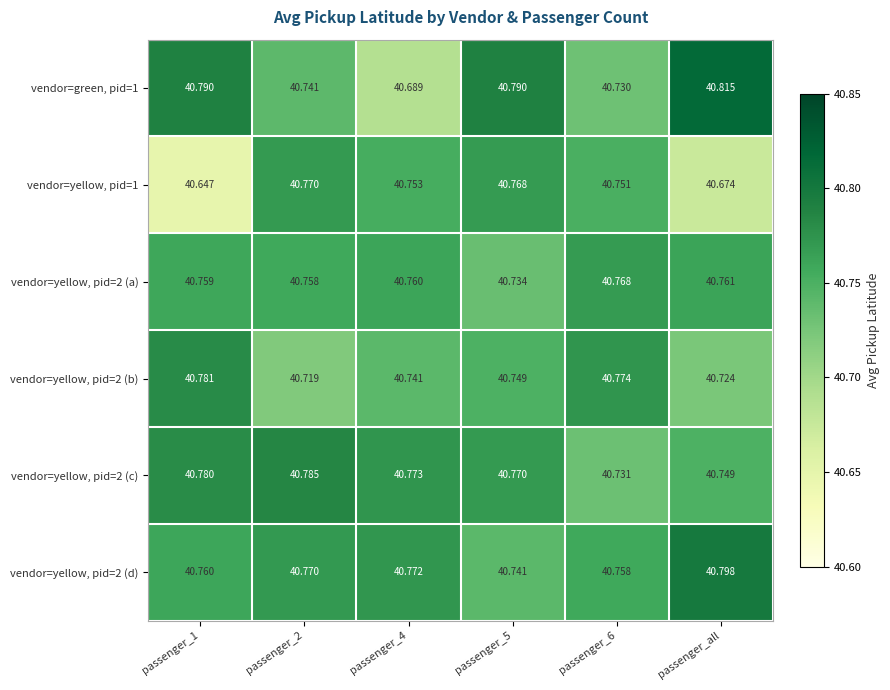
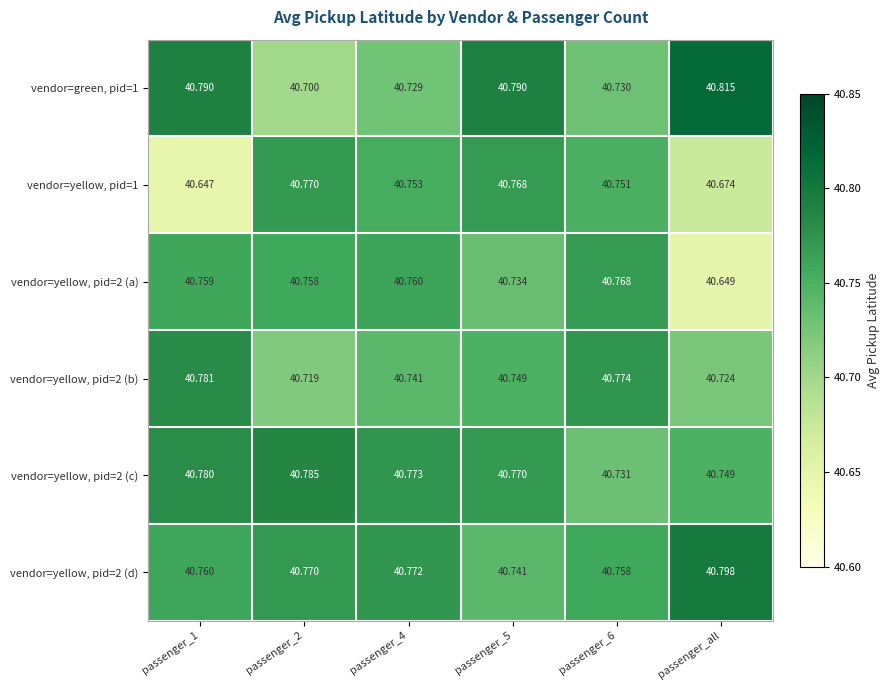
vendor=green, pid=1, passenger_2: 40.741 -> 40.700
vendor=green, pid=1, passenger_4: 40.689 -> 40.729
vendor=yellow, pid=2 (a), passenger_all: 40.761 -> 40.649
